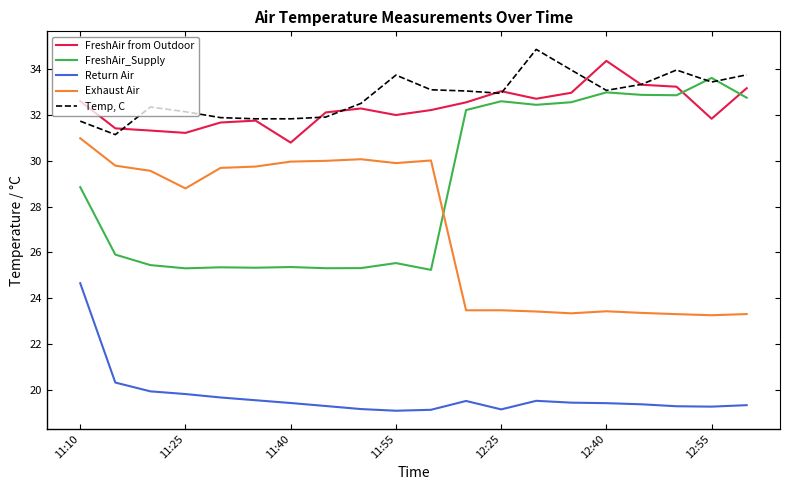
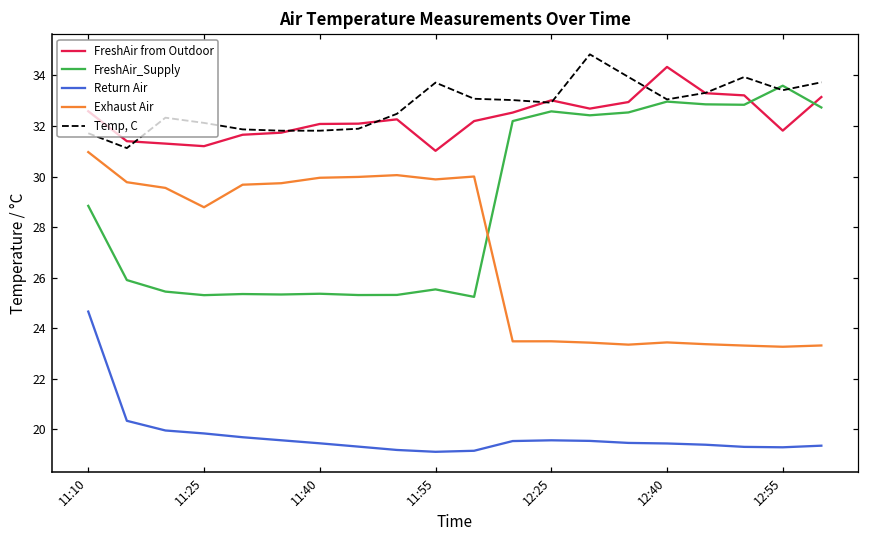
FreshAir from Outdoor, 11:40: 30.8 -> 32.1
FreshAir from Outdoor, 11:55: 32.0 -> 31.0
Return Air, 12:25: 19.2 -> 19.6
